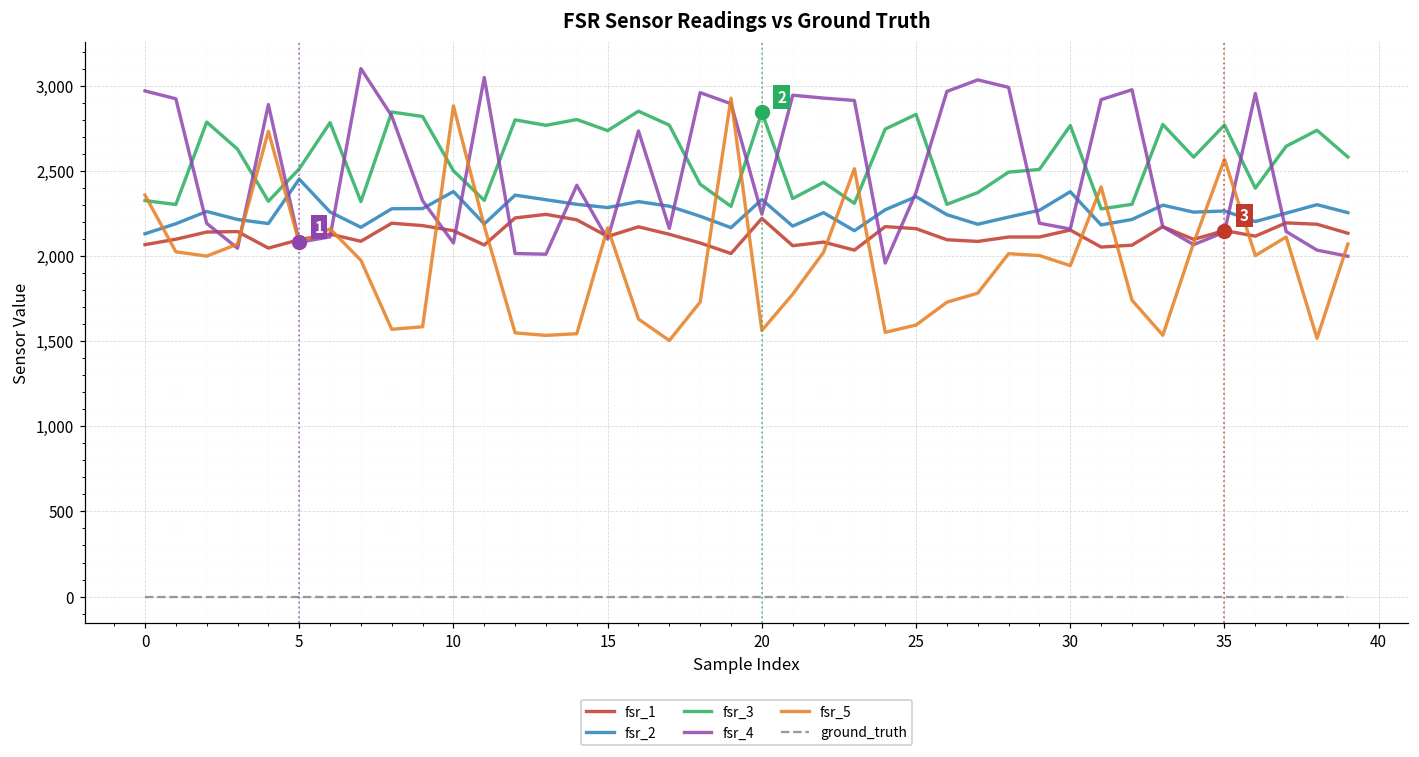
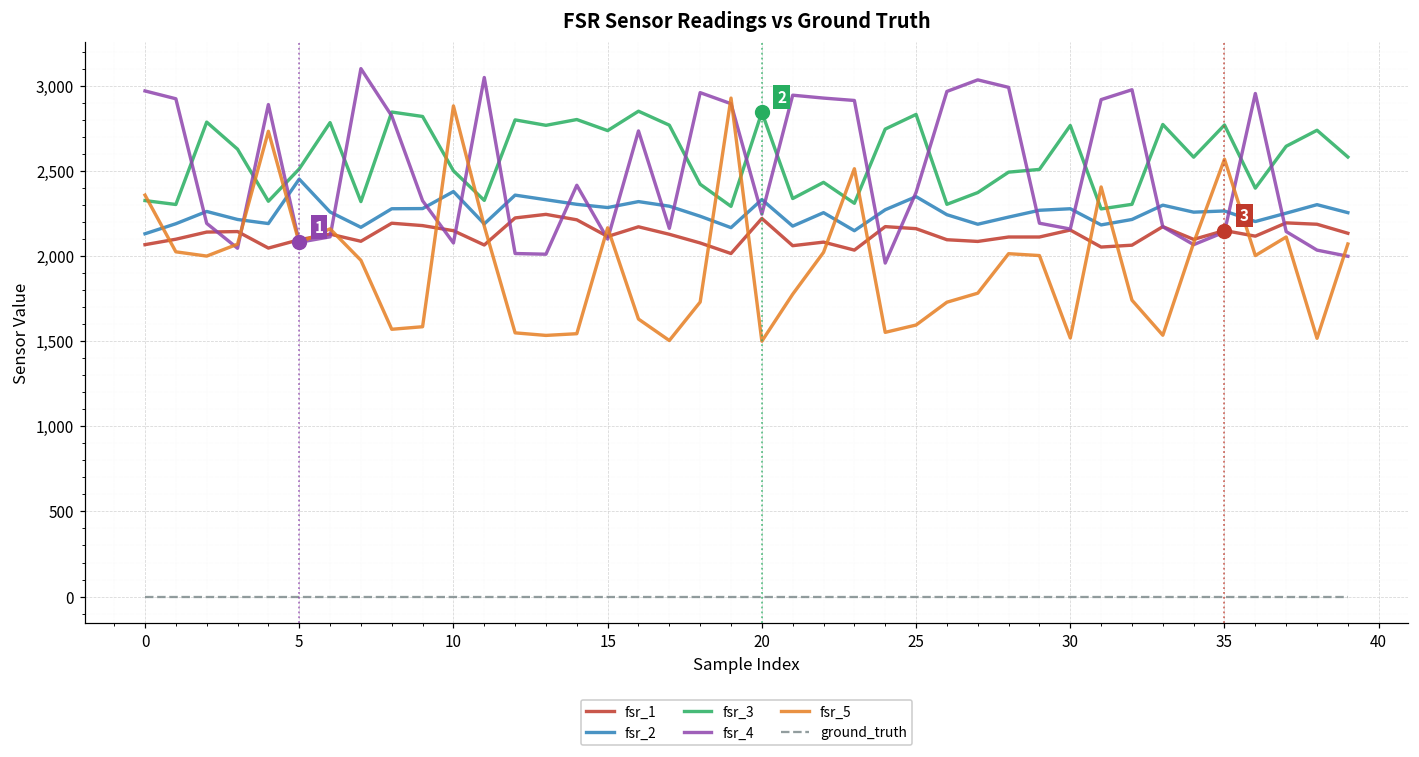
fsr_5, 20: 1,560 -> 1,500
fsr_2, 30: 2,380 -> 2,280
fsr_5, 30: 1,940 -> 1,520
